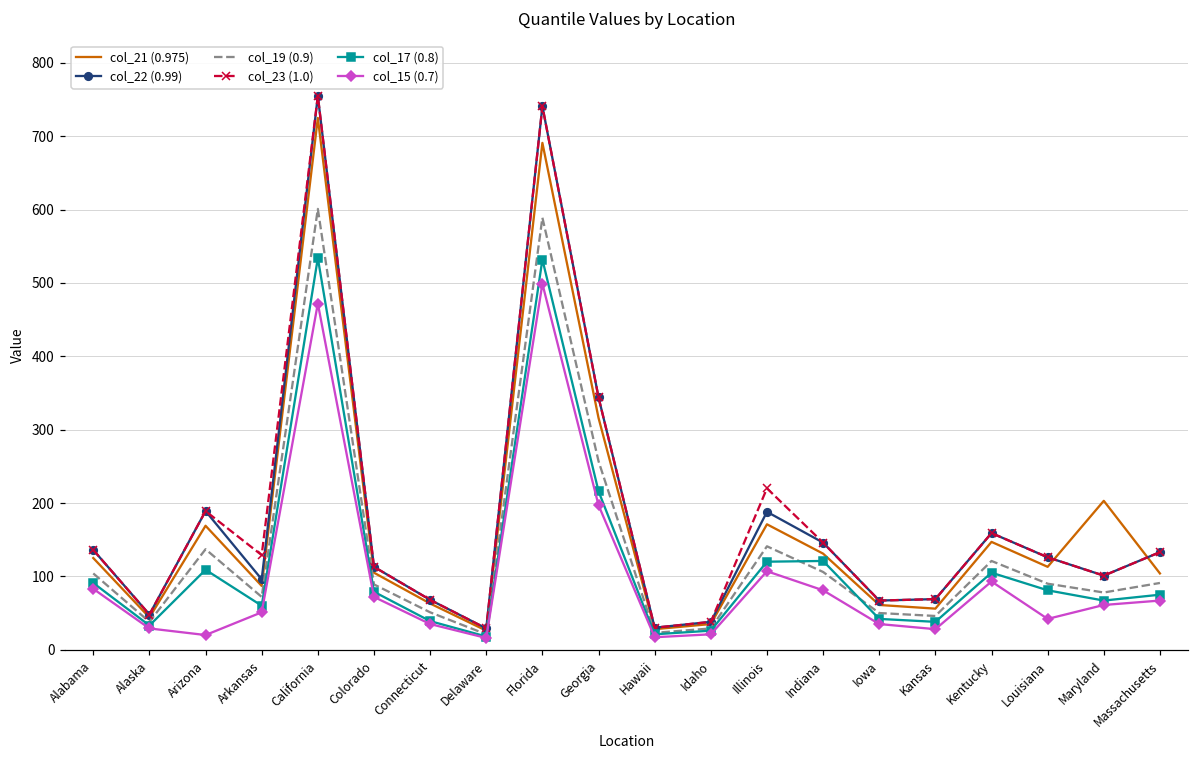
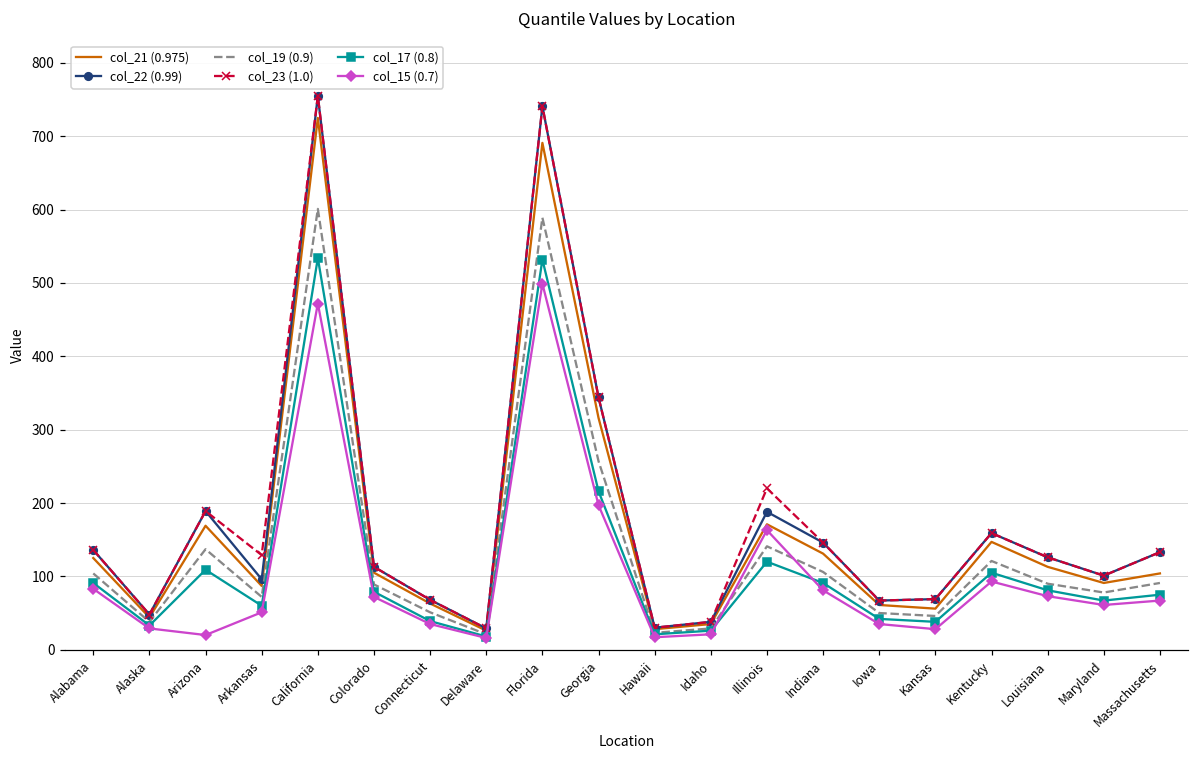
col_15 (0.7), Illinois: 110 -> 160
col_17 (0.8), Indiana: 120 -> 90
col_15 (0.7), Louisiana: 40 -> 70
col_21 (0.975), Maryland: 200 -> 90
